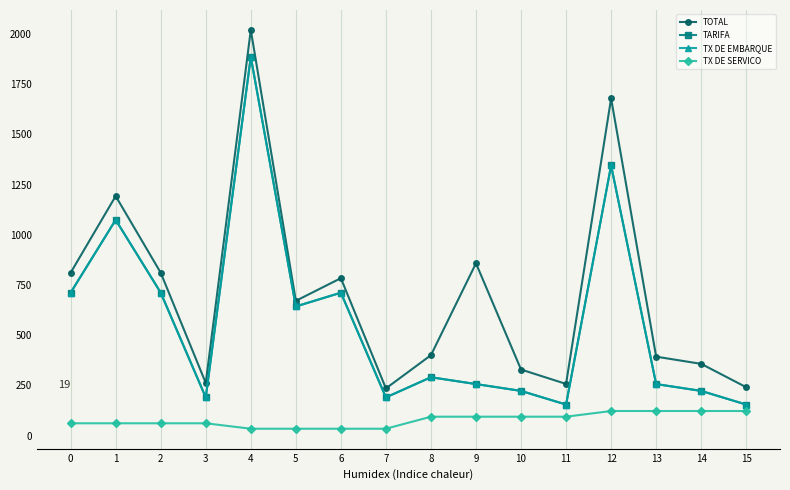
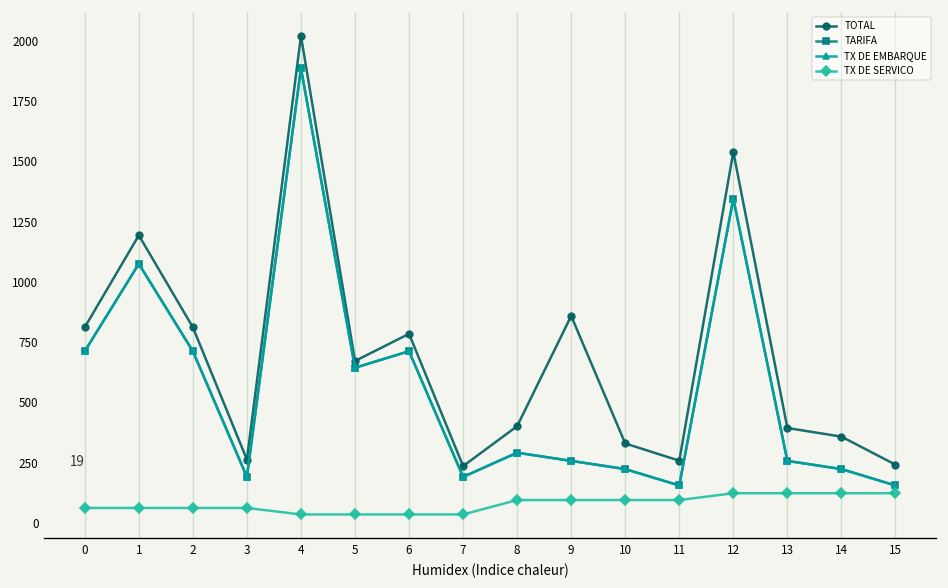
TOTAL, 12: 1680 -> 1540
